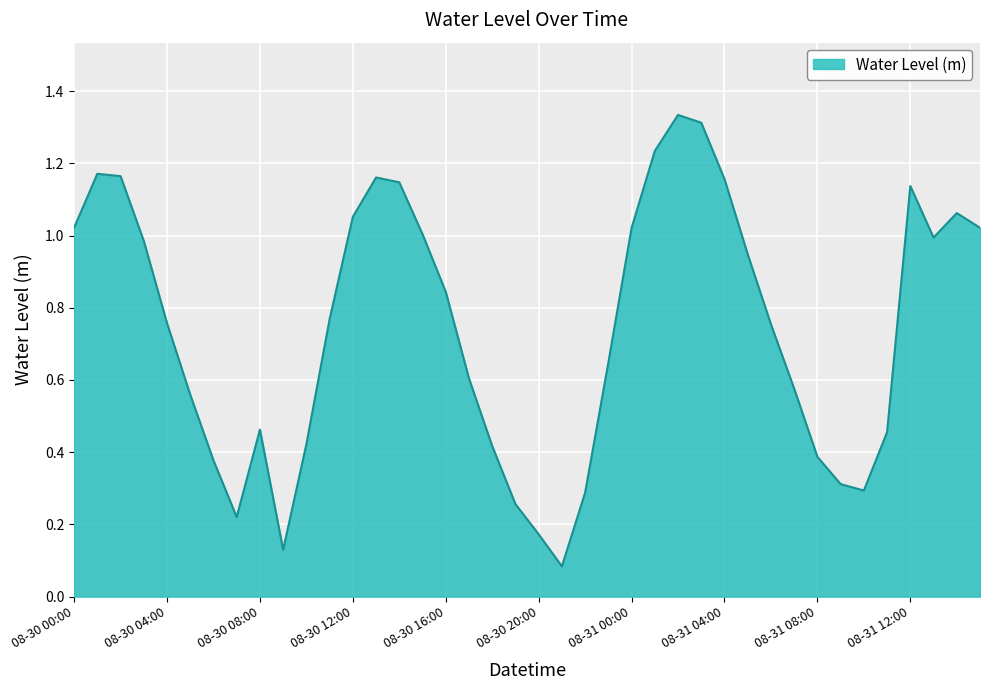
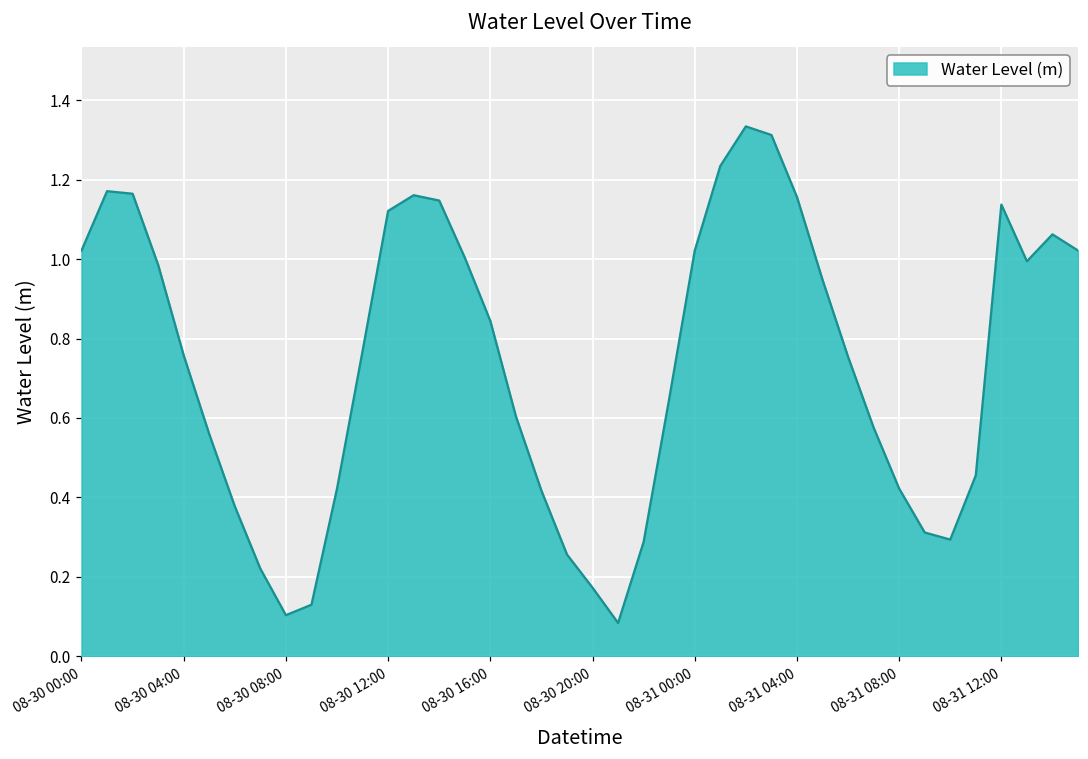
08-30 08:00: 0.46 -> 0.10
08-30 12:00: 1.05 -> 1.12
08-31 08:00: 0.39 -> 0.42
